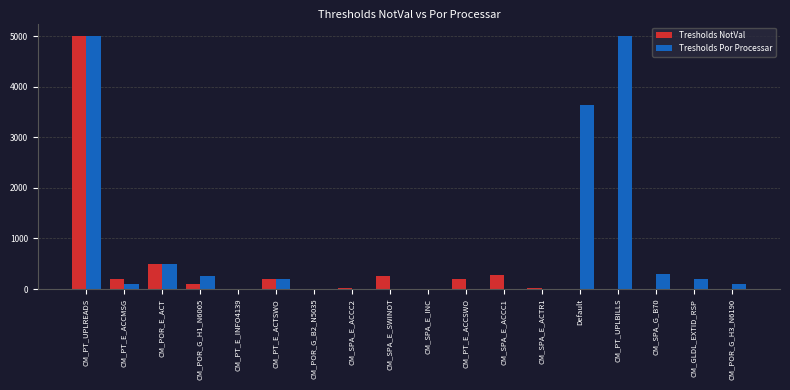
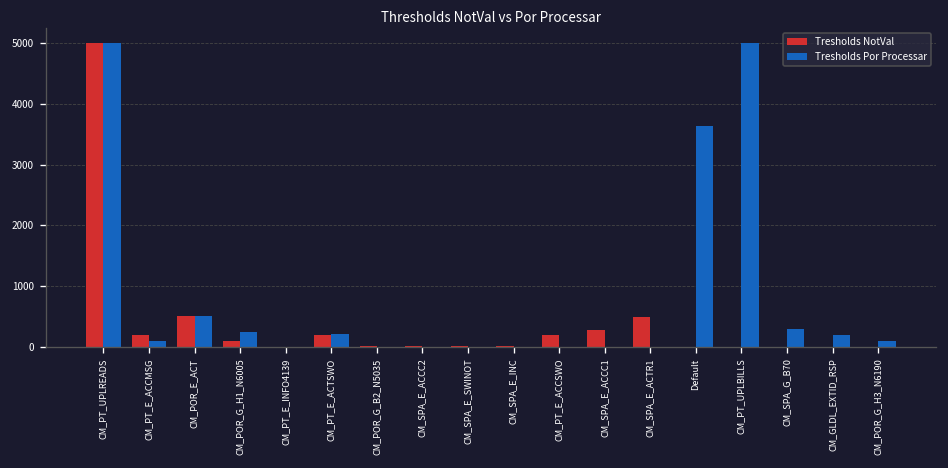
Tresholds NotVal, CM_SPA_E_SWINOT: 300 -> 0
Tresholds NotVal, CM_SPA_E_ACTR1: 0 -> 500
